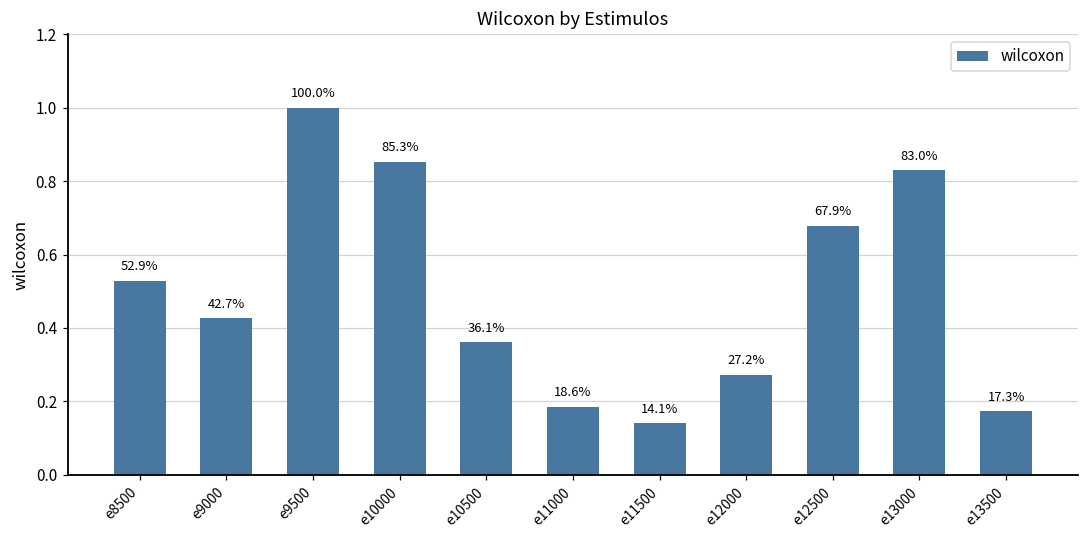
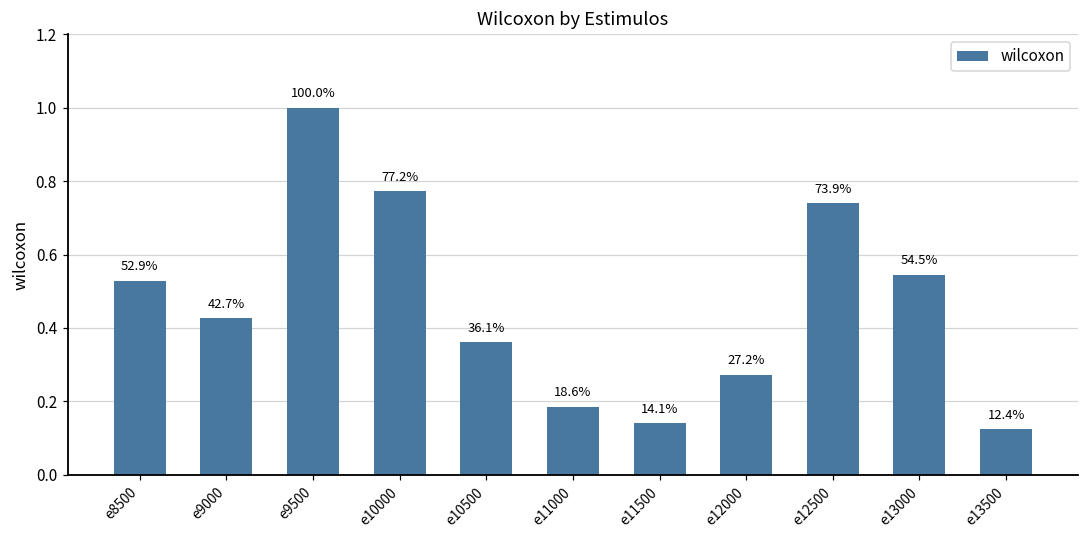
e10000: 85.3% -> 77.2%
e12500: 67.9% -> 73.9%
e13000: 83.0% -> 54.5%
e13500: 17.3% -> 12.4%
